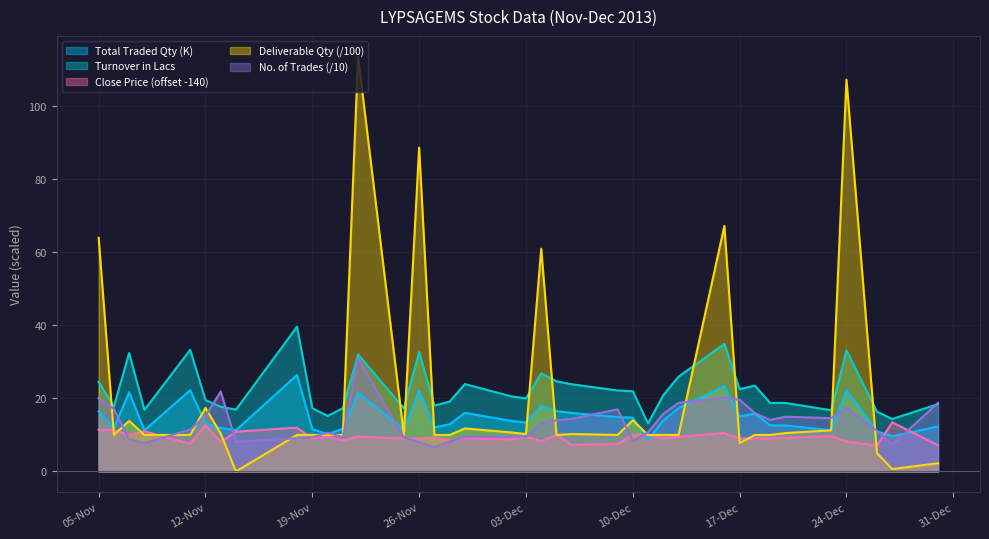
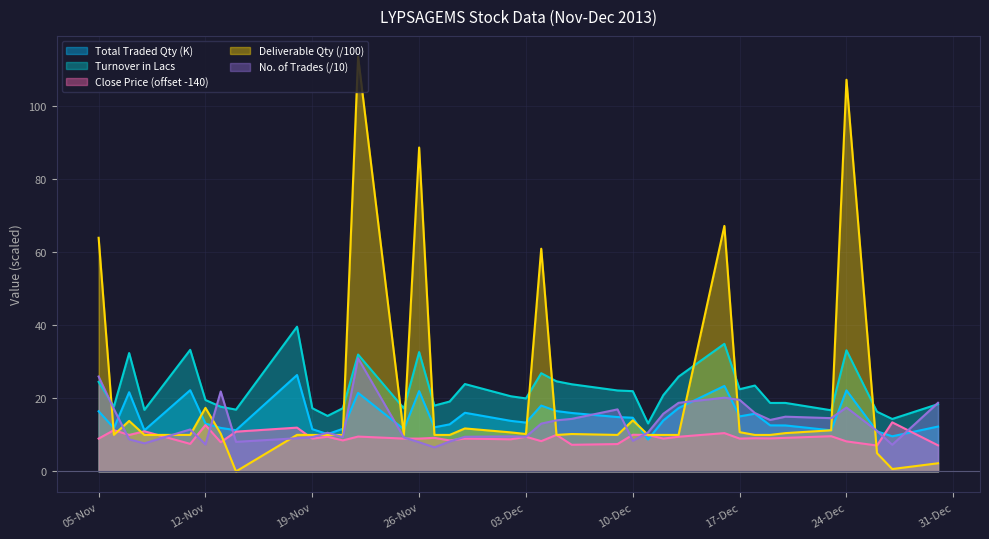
Close Price (offset -140), 05-Nov: 11 -> 9
No. of Trades (/10), 05-Nov: 20 -> 26
No. of Trades (/10), 12-Nov: 15 -> 7
Deliverable Qty (/100), 17-Dec: 8 -> 11
